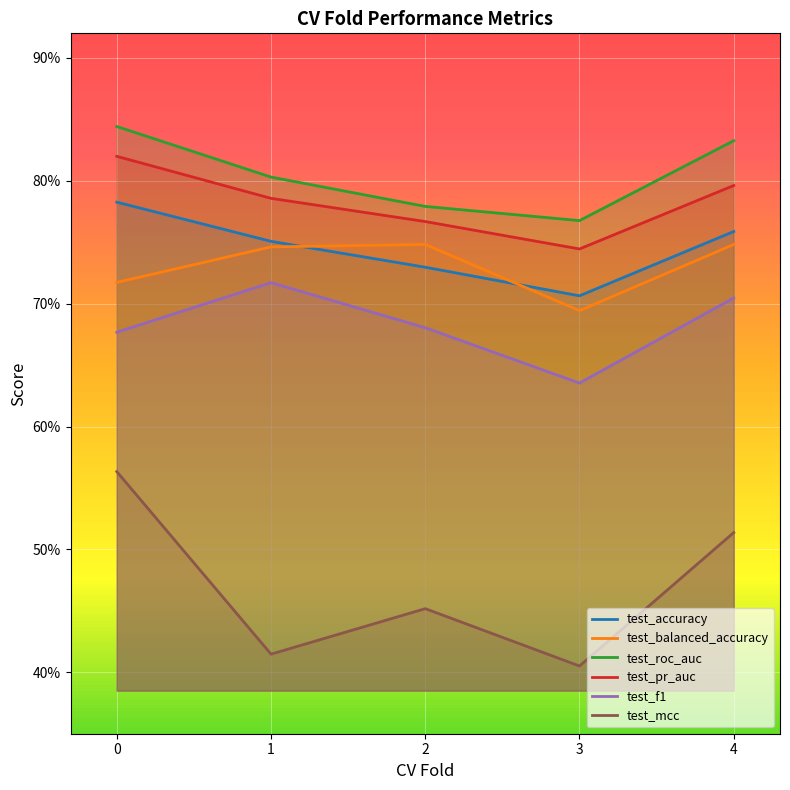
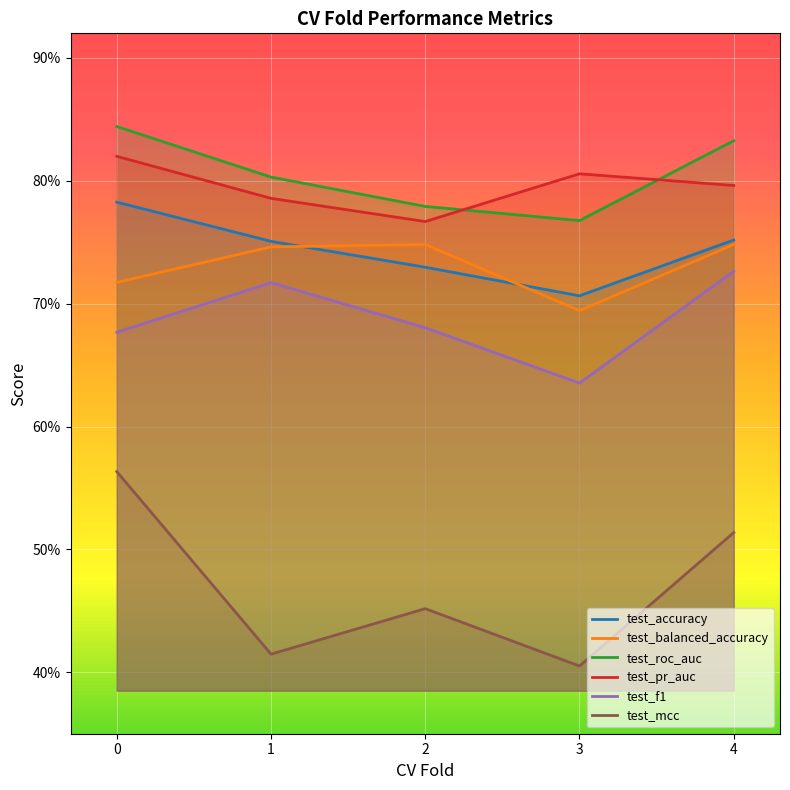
test_pr_auc, 3: 74.5% -> 80.6%
test_accuracy, 4: 75.9% -> 75.2%
test_f1, 4: 70.5% -> 72.6%
